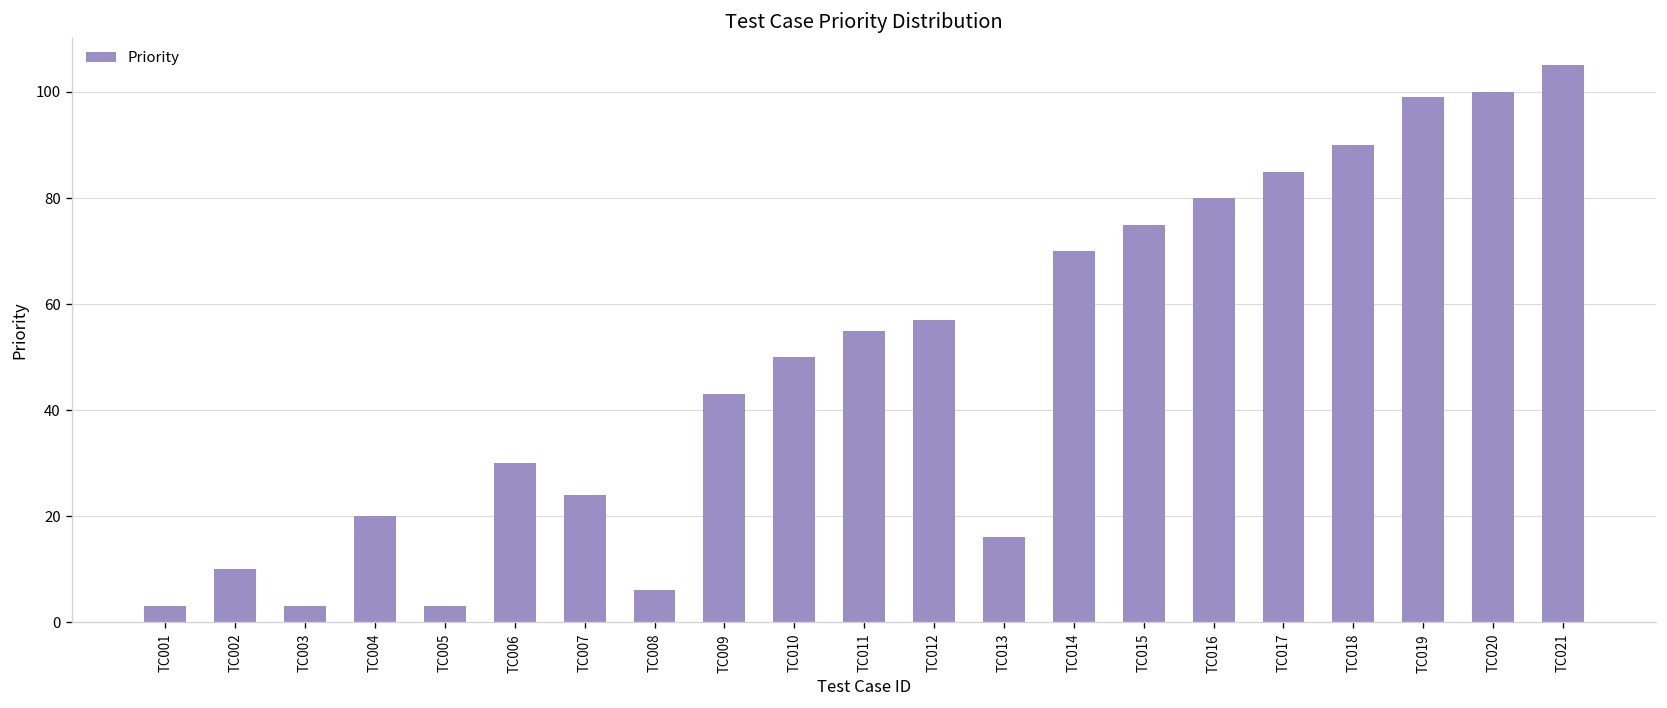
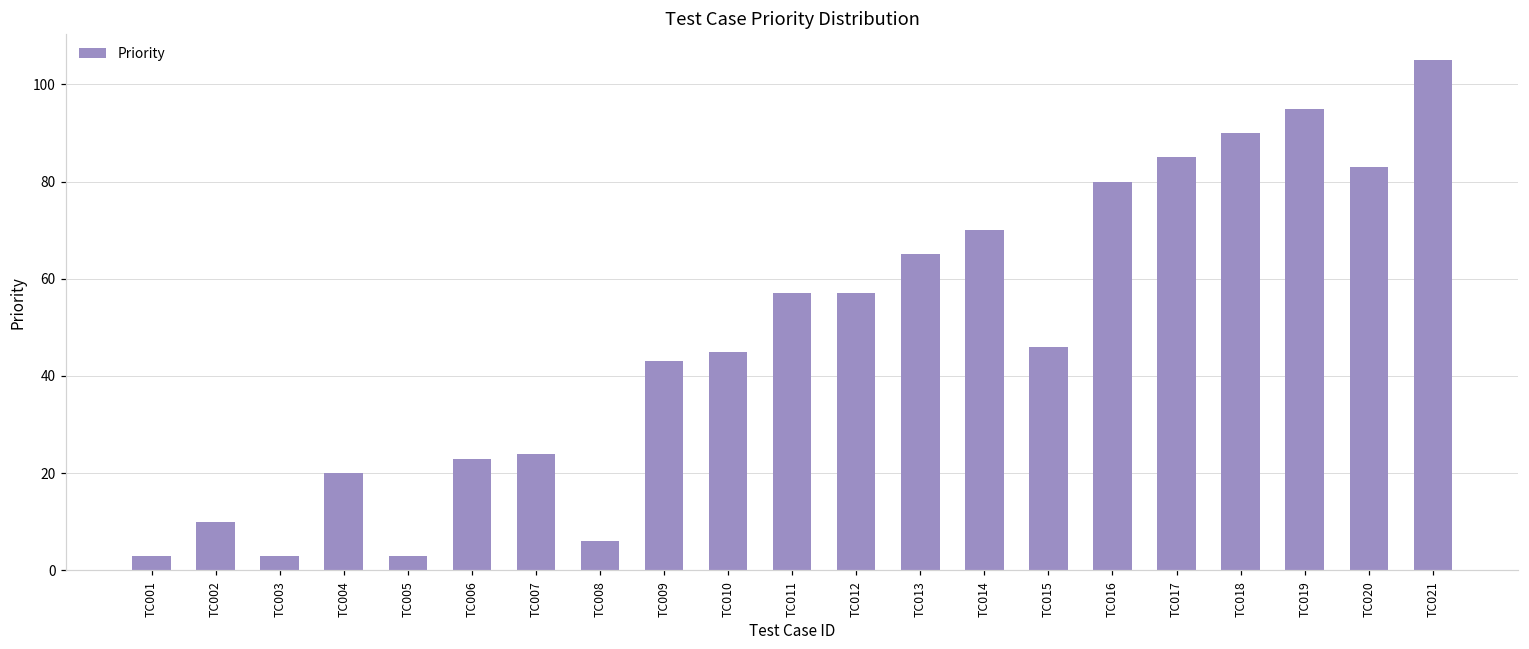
TC006: 30 -> 23
TC010: 50 -> 45
TC011: 55 -> 57
TC013: 16 -> 65
TC015: 75 -> 46
TC019: 99 -> 95
TC020: 100 -> 83
